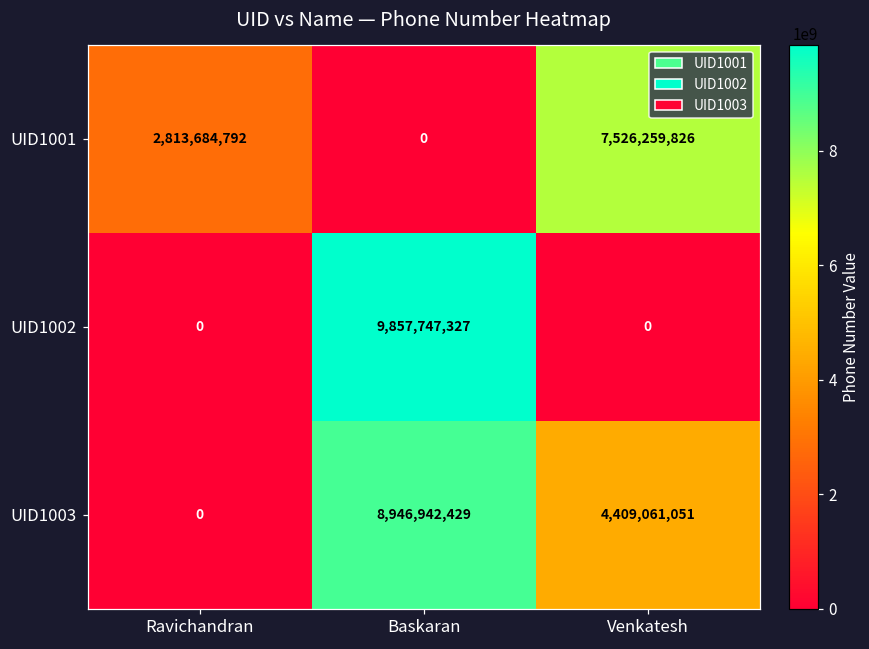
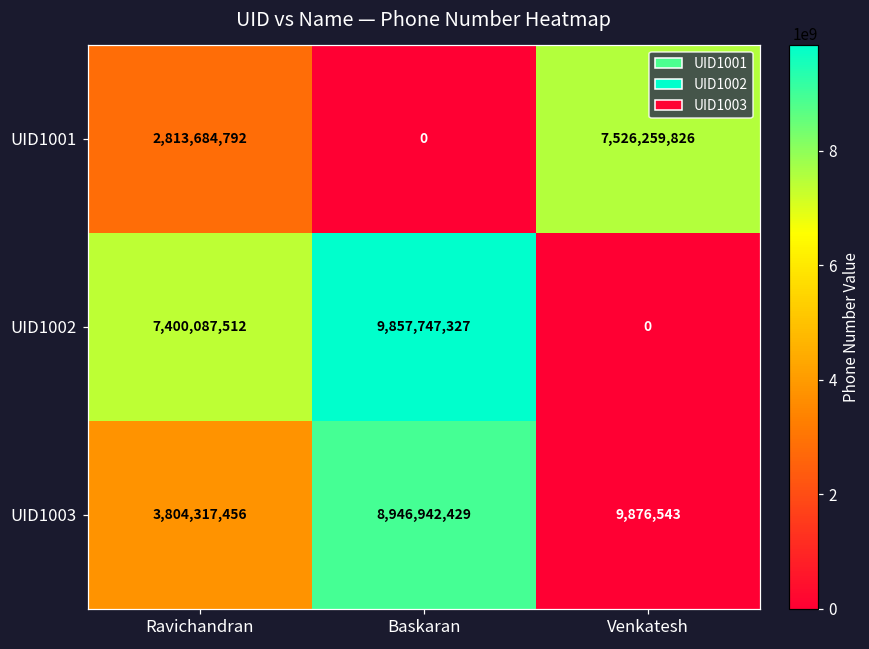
UID1002, Ravichandran: 0 -> 7,400,087,512
UID1003, Ravichandran: 0 -> 3,804,317,456
UID1003, Venkatesh: 4,409,061,051 -> 9,876,543
